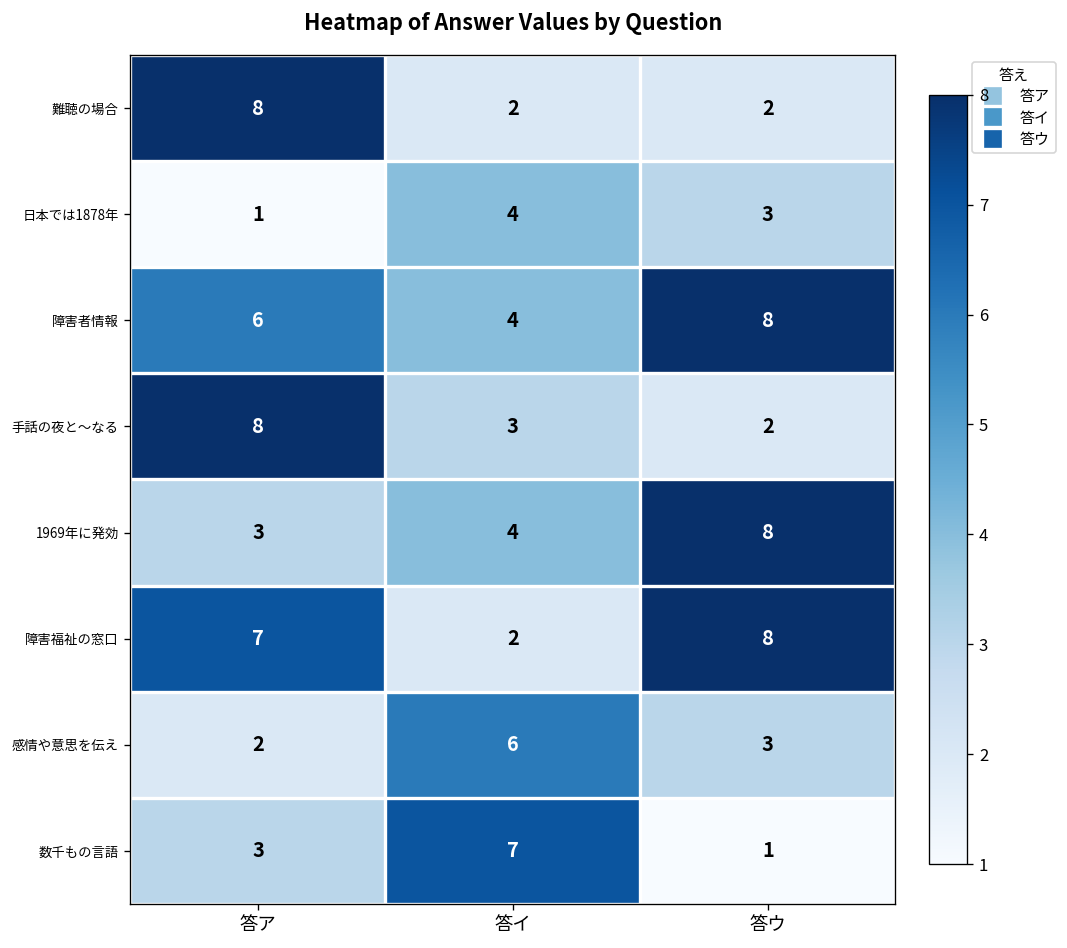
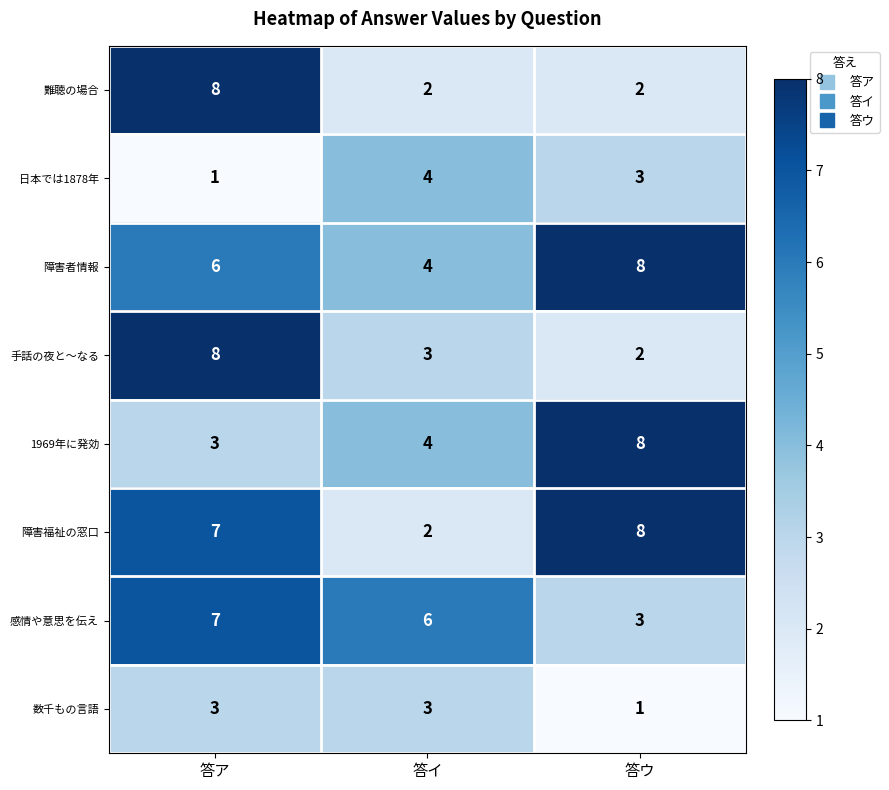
感情や意思を伝え, 答ア: 2 -> 7
数千もの言語, 答イ: 7 -> 3
